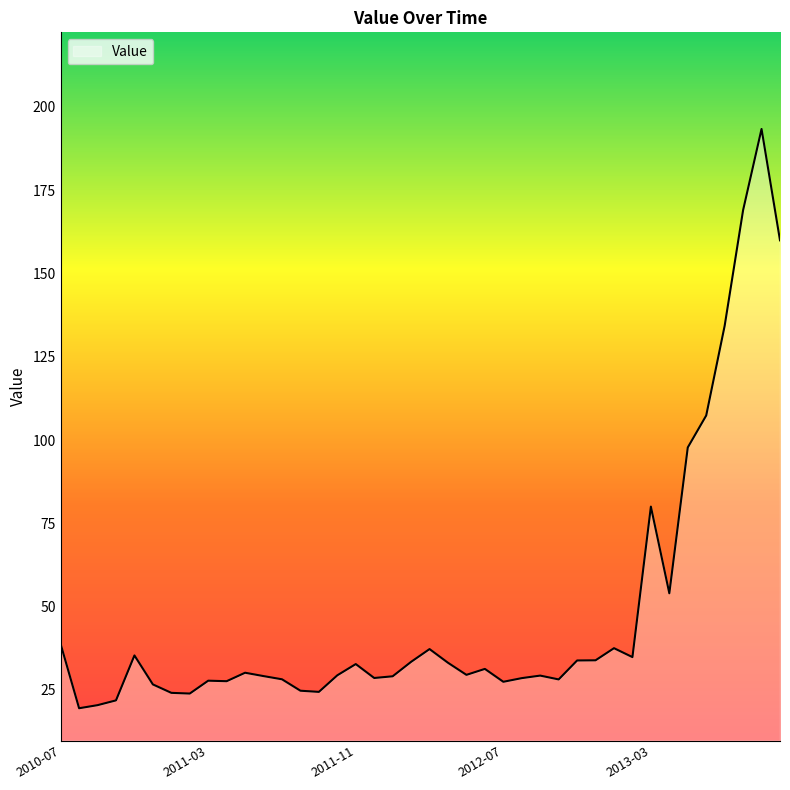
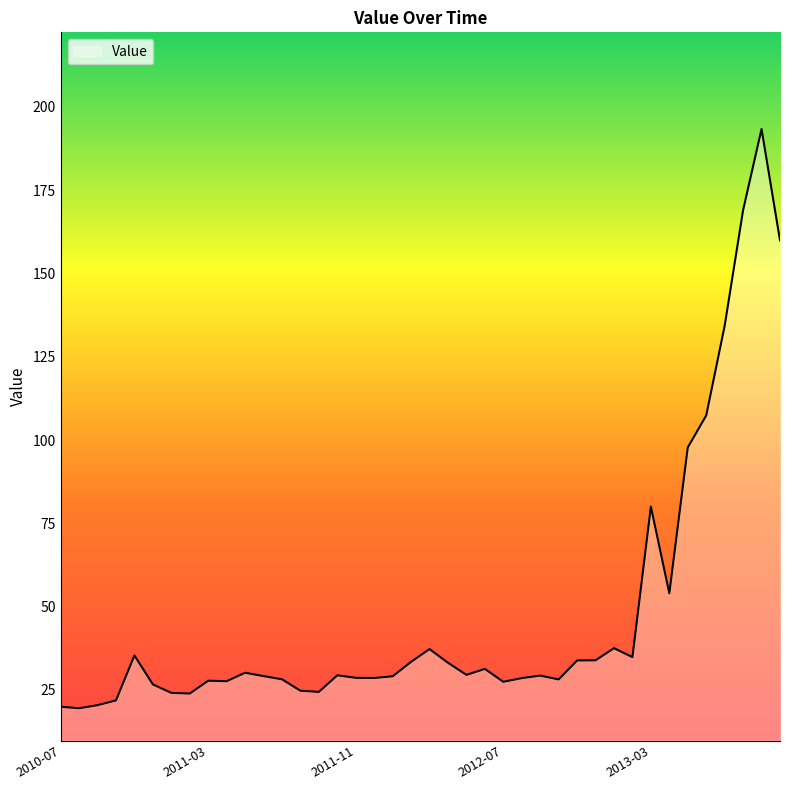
2010-07: 39 -> 20
2011-11: 33 -> 29
